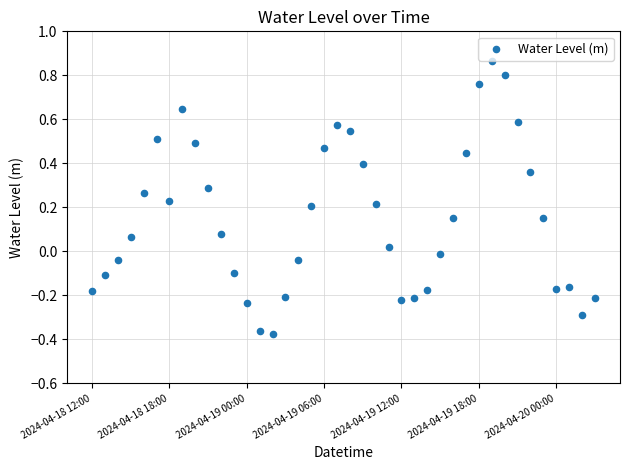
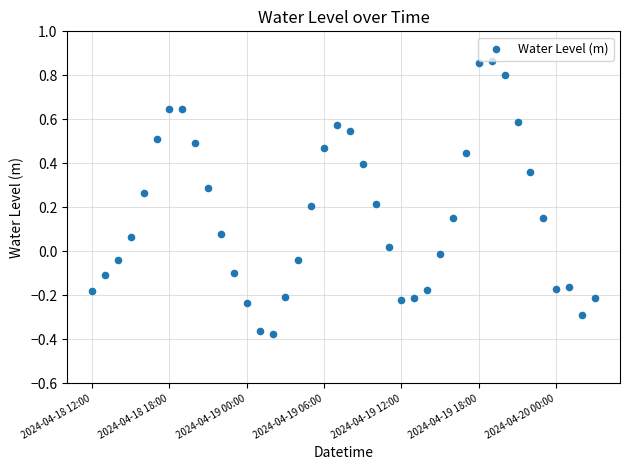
2024-04-18 18:00: 0.23 -> 0.65
2024-04-19 18:00: 0.76 -> 0.85
